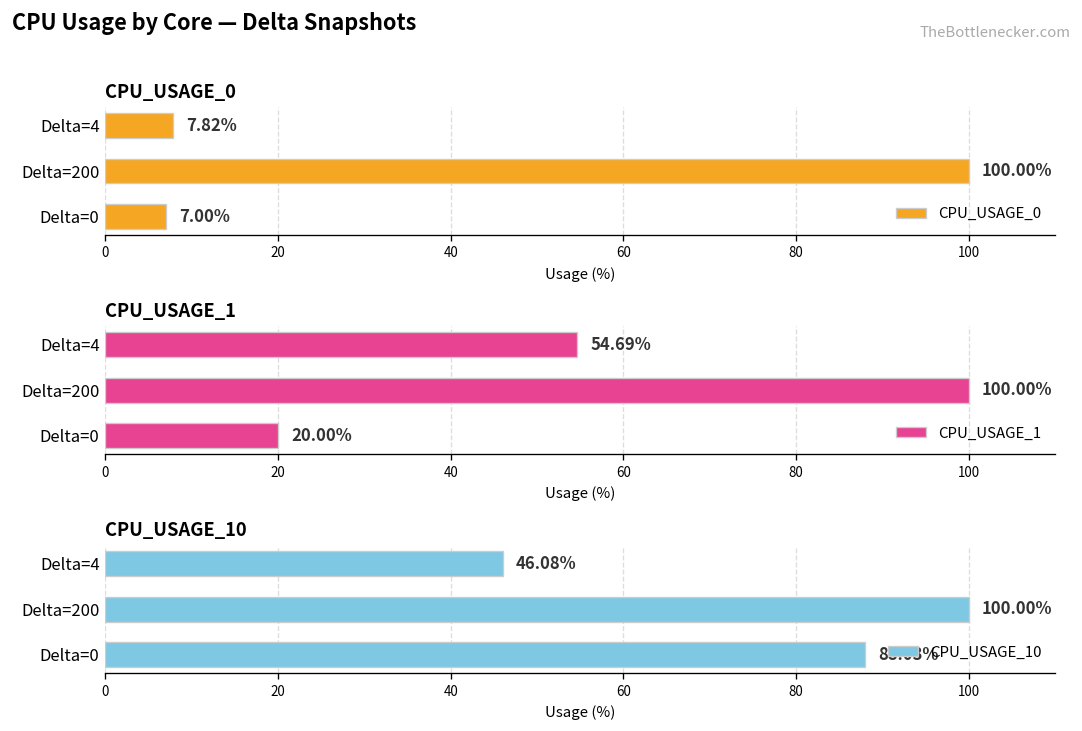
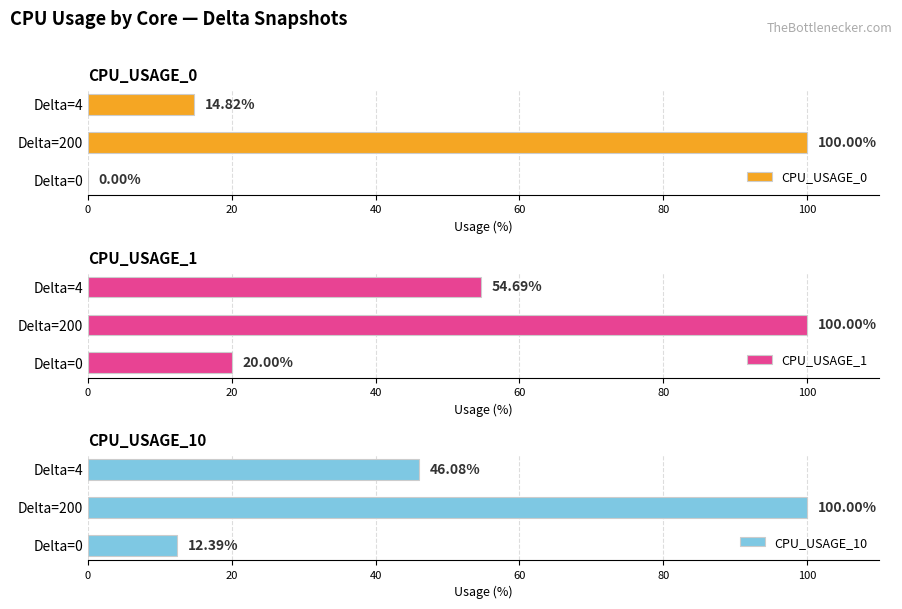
CPU_USAGE_0, Delta=4: 7.82% -> 14.82%
CPU_USAGE_0, Delta=0: 7.00% -> 0.00%
CPU_USAGE_10, Delta=0: 88.03% -> 12.39%
